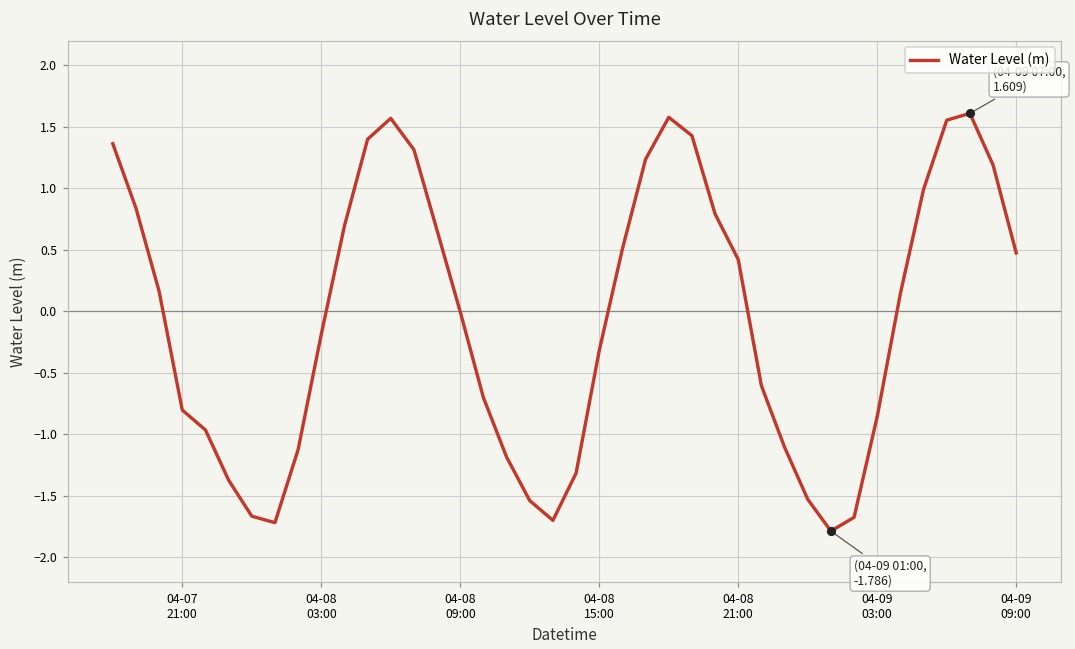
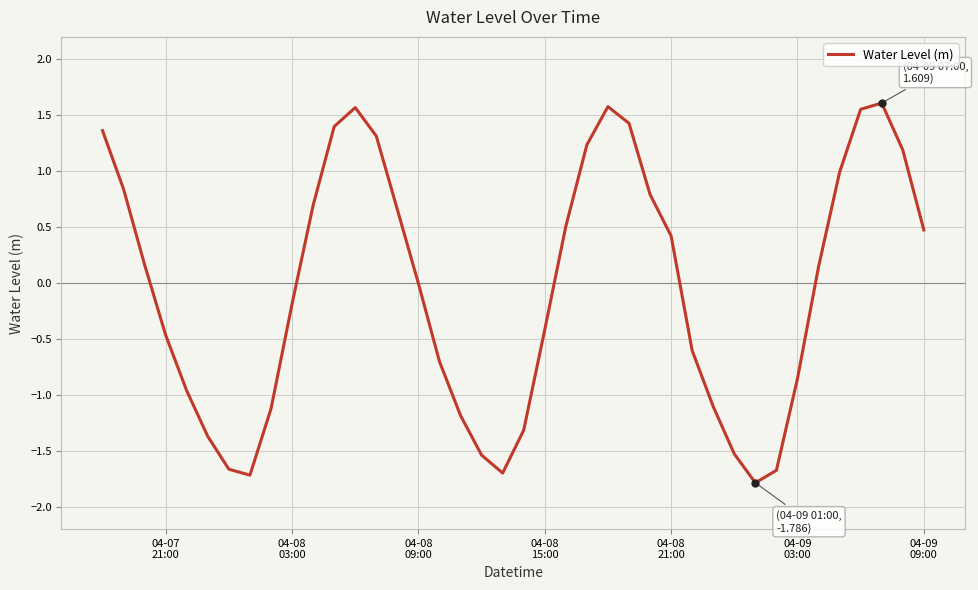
Water Level (m), 04-07 21:00: -0.80 -> -0.47
Water Level (m), 04-08 15:00: -0.32 -> -0.42
